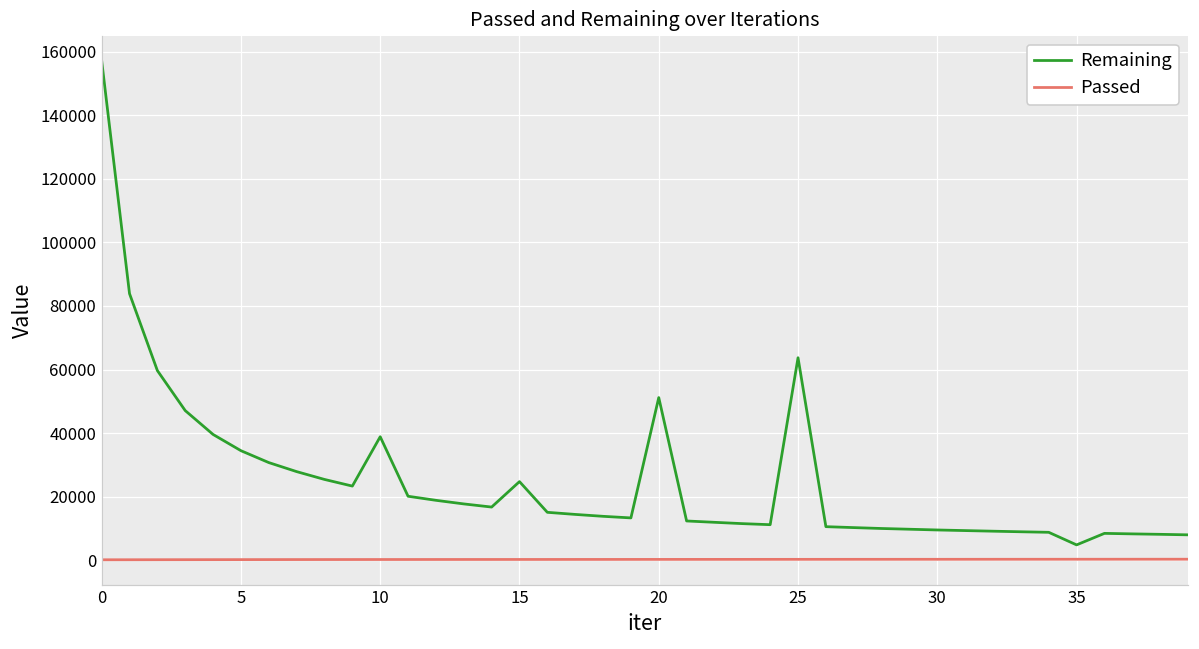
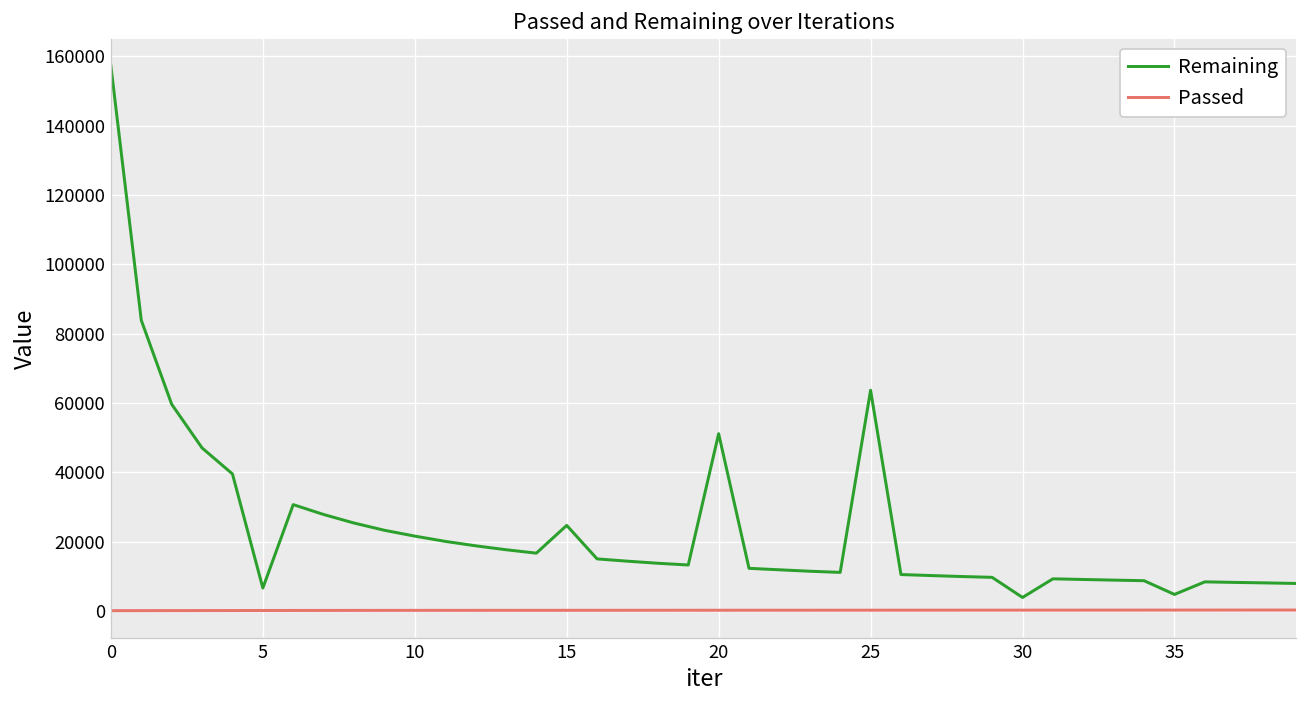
Remaining, 5: 34000 -> 7000
Remaining, 10: 39000 -> 22000
Remaining, 30: 10000 -> 4000
